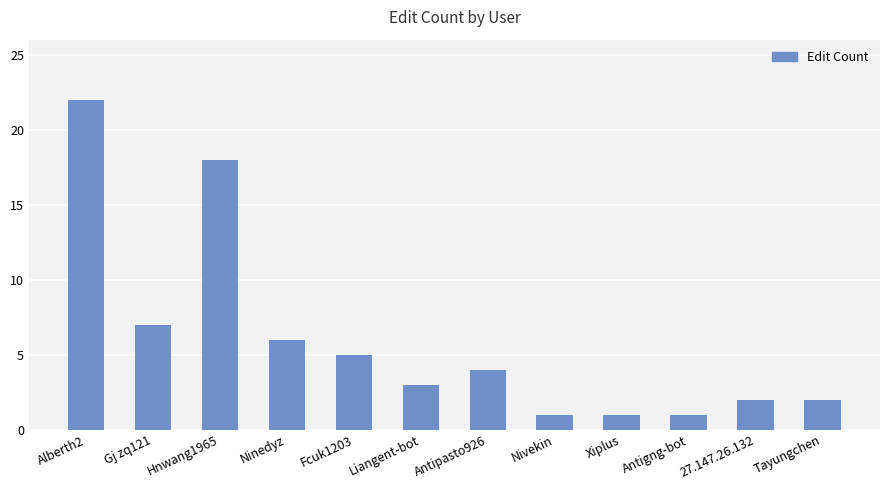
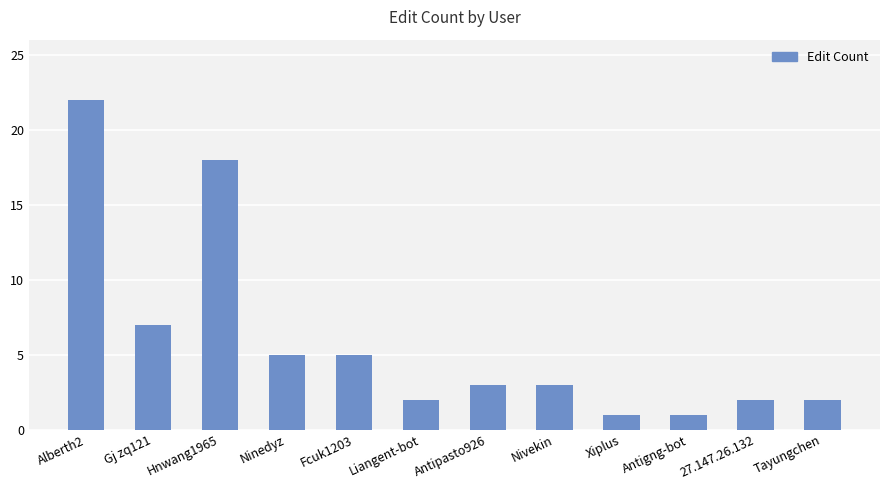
Ninedyz: 6 -> 5
Liangent-bot: 3 -> 2
Antipasto926: 4 -> 3
Nivekin: 1 -> 3
